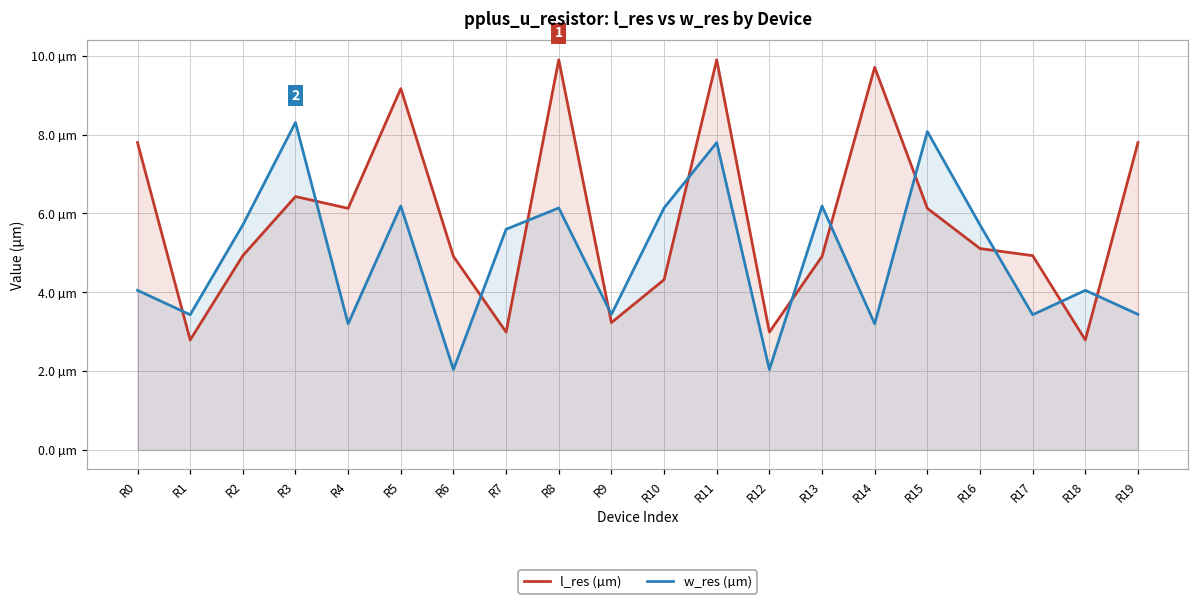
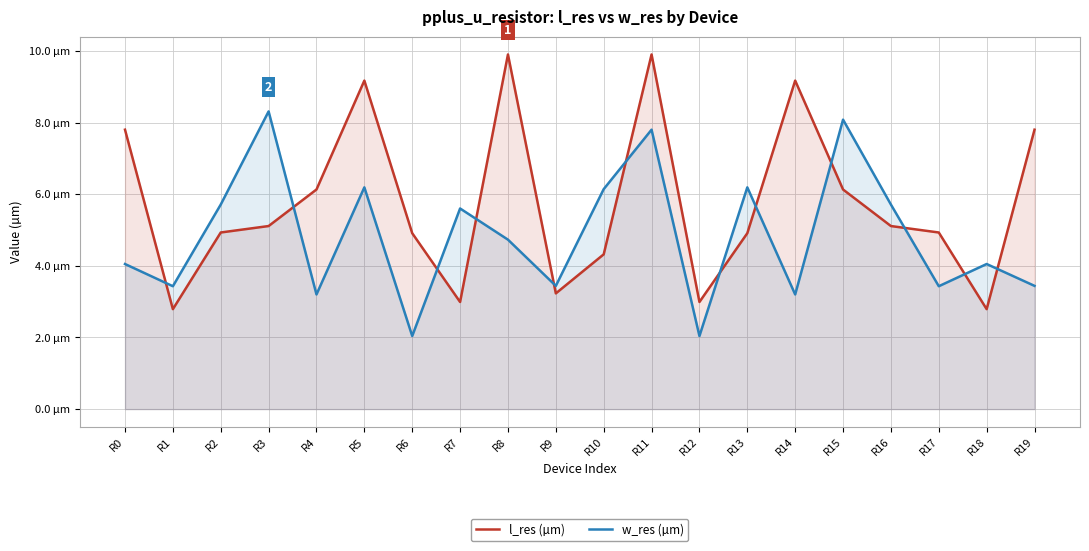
l_res (µm), R3: 6.4 µm -> 5.1 µm
w_res (µm), R8: 6.1 µm -> 4.7 µm
l_res (µm), R14: 9.7 µm -> 9.2 µm
